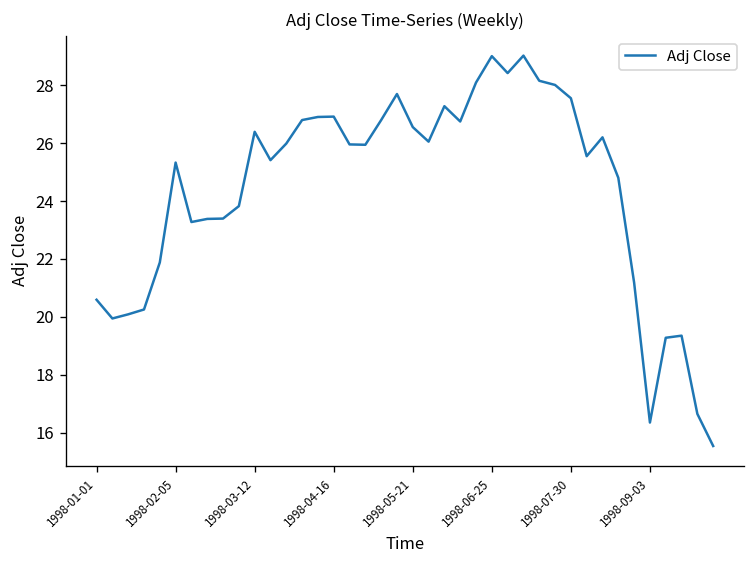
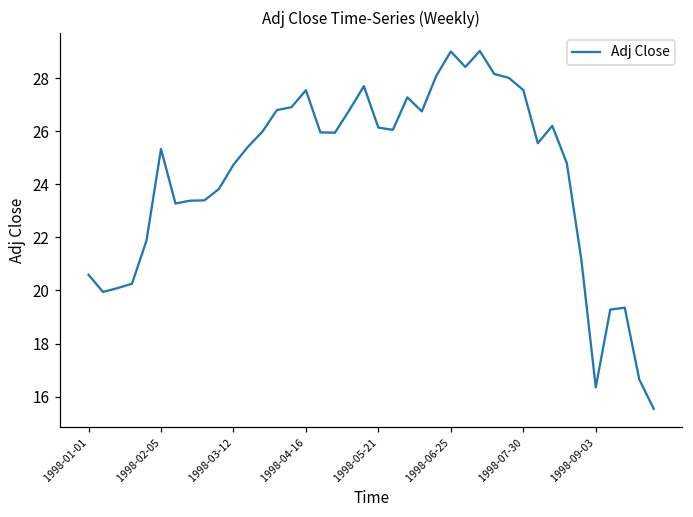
1998-03-12: 26.4 -> 24.7
1998-04-16: 26.9 -> 27.5
1998-05-21: 26.6 -> 26.1
